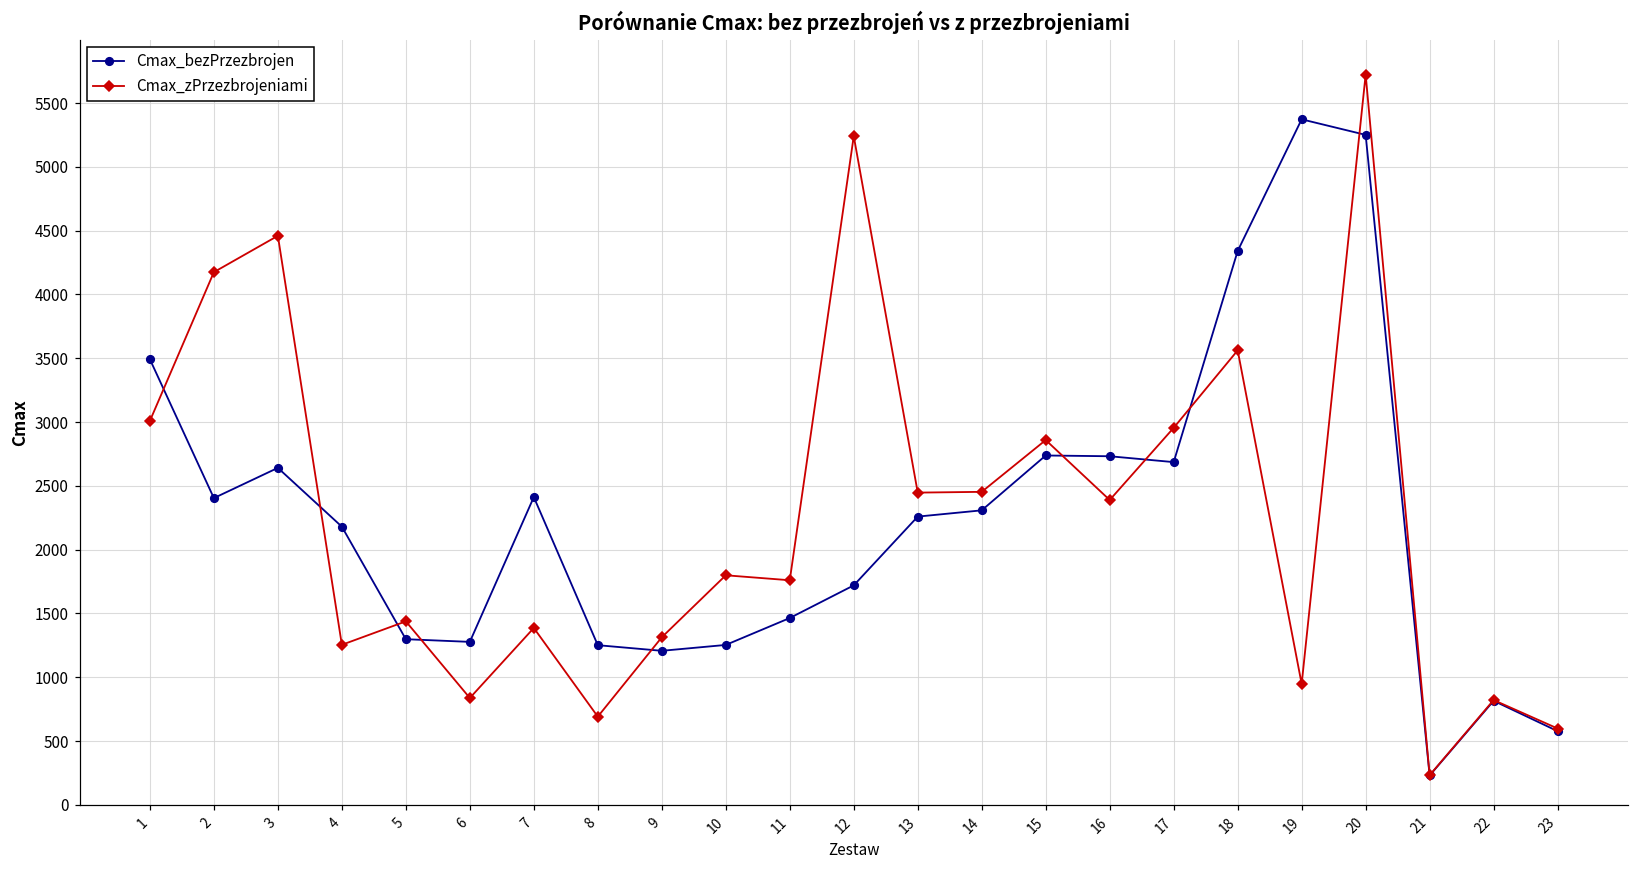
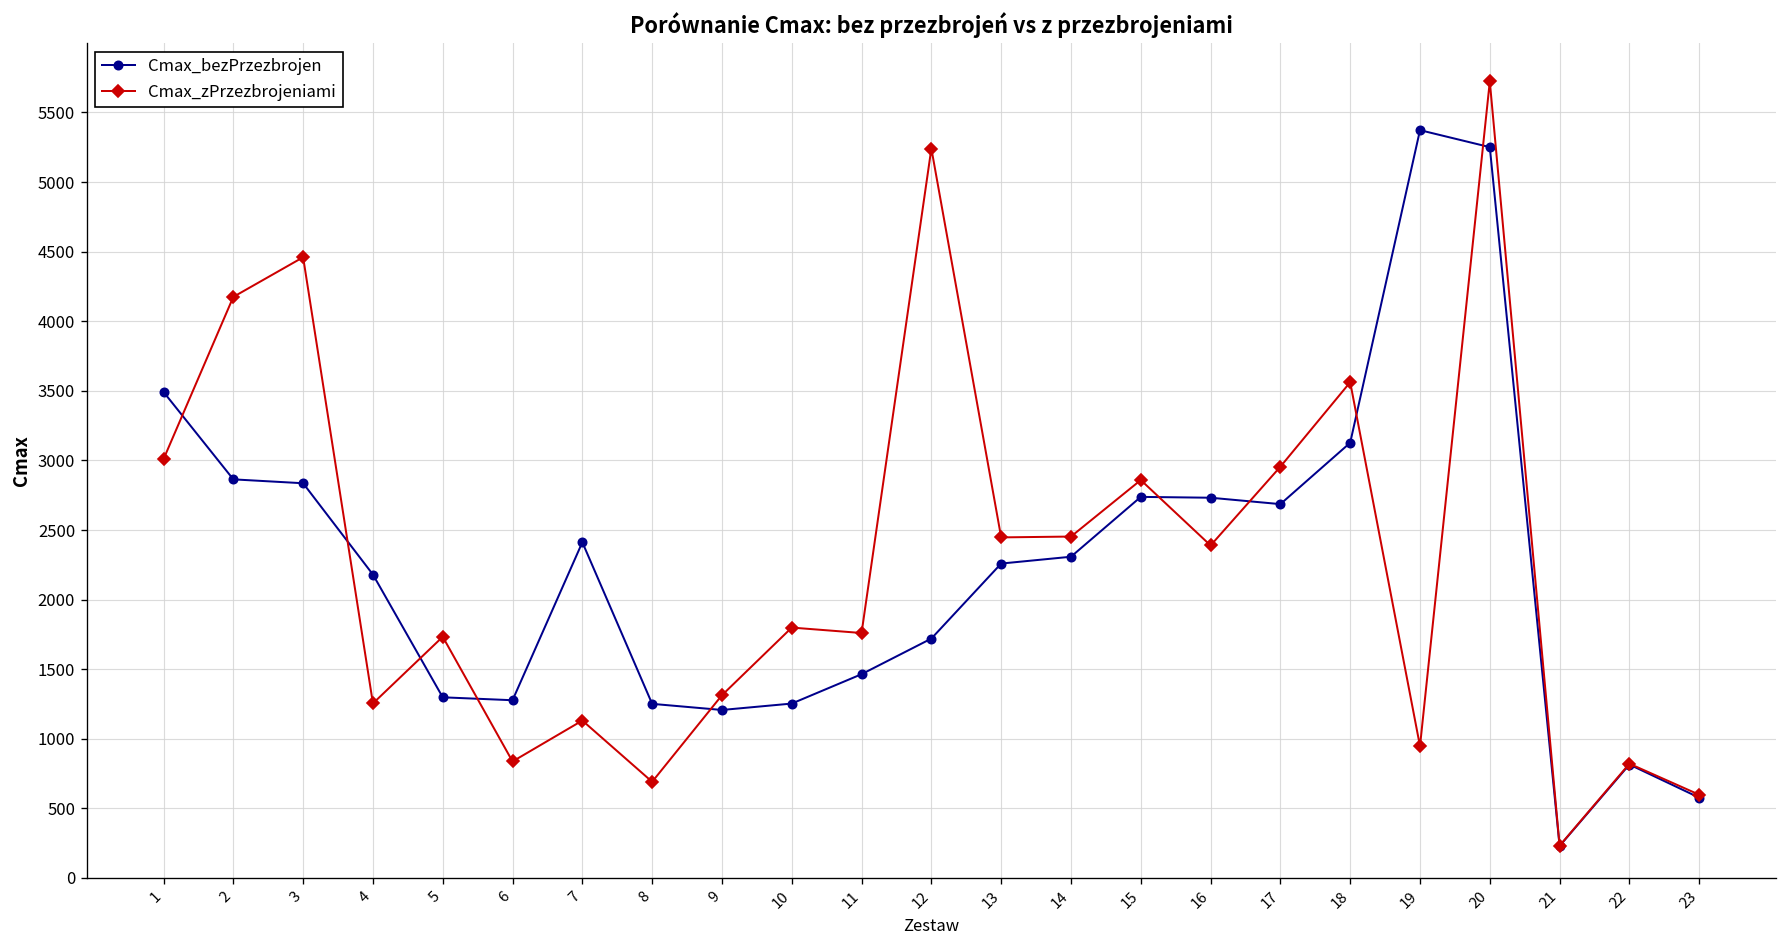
Cmax_bezPrzezbrojen, 2: 2400 -> 2860
Cmax_bezPrzezbrojen, 3: 2640 -> 2840
Cmax_zPrzezbrojeniami, 5: 1440 -> 1730
Cmax_zPrzezbrojeniami, 7: 1390 -> 1130
Cmax_bezPrzezbrojen, 18: 4340 -> 3130
